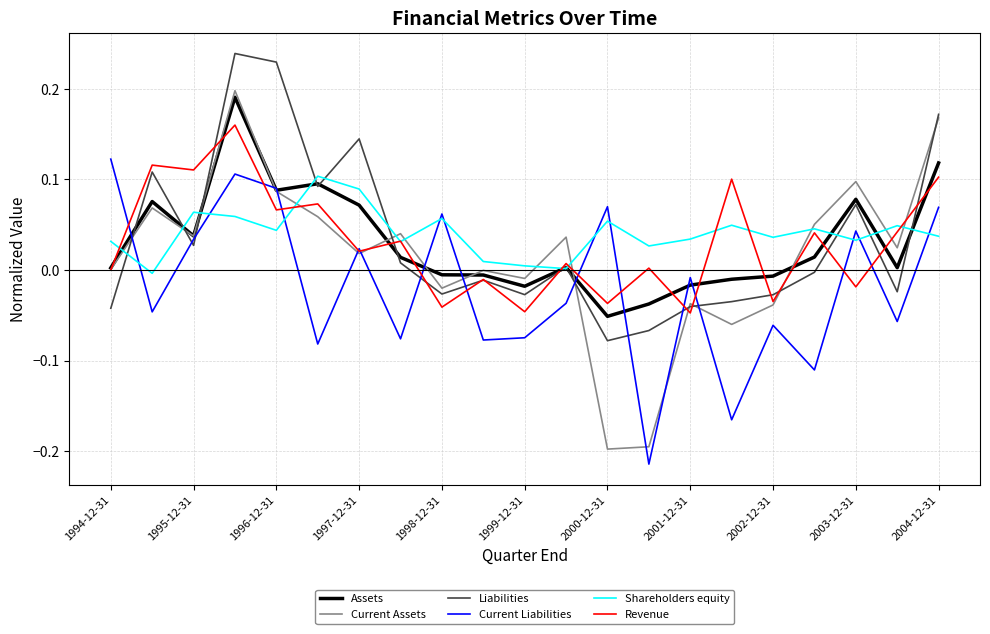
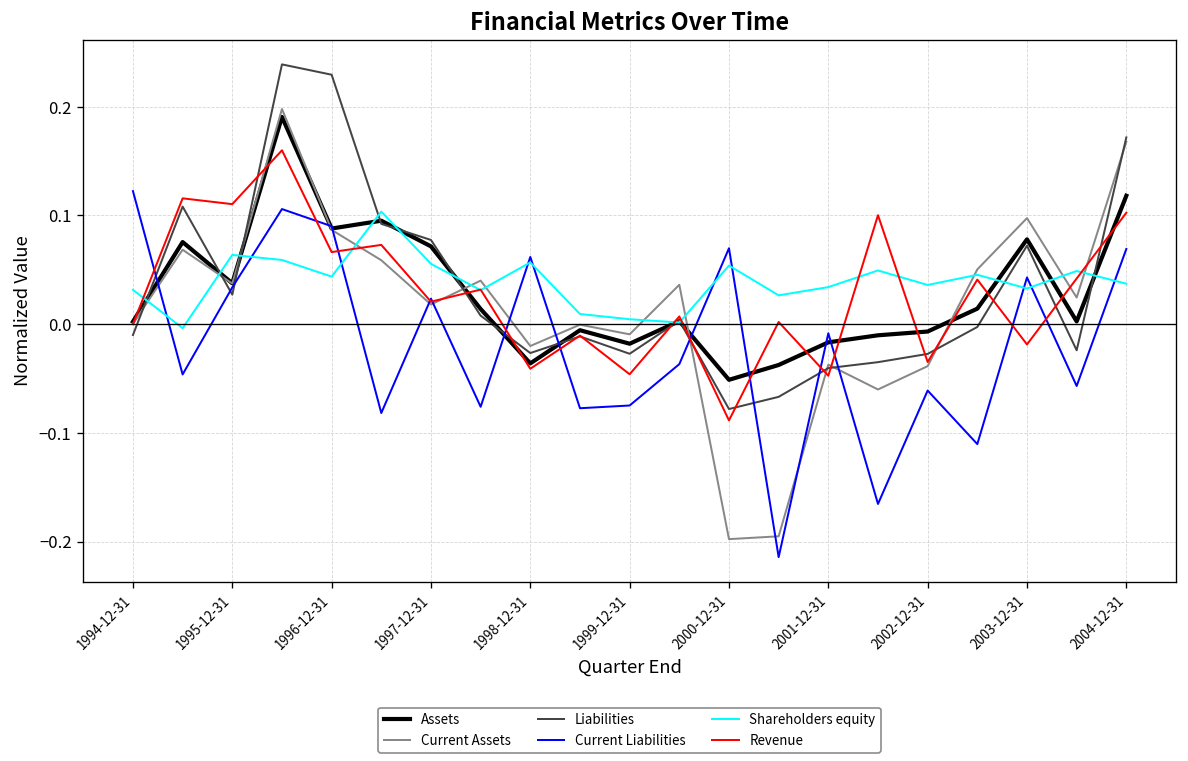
Liabilities, 1994-12-31: -0.04 -> -0.01
Liabilities, 1997-12-31: 0.14 -> 0.08
Shareholders equity, 1997-12-31: 0.09 -> 0.06
Assets, 1998-12-31: -0.01 -> -0.04
Revenue, 2000-12-31: -0.04 -> -0.09
